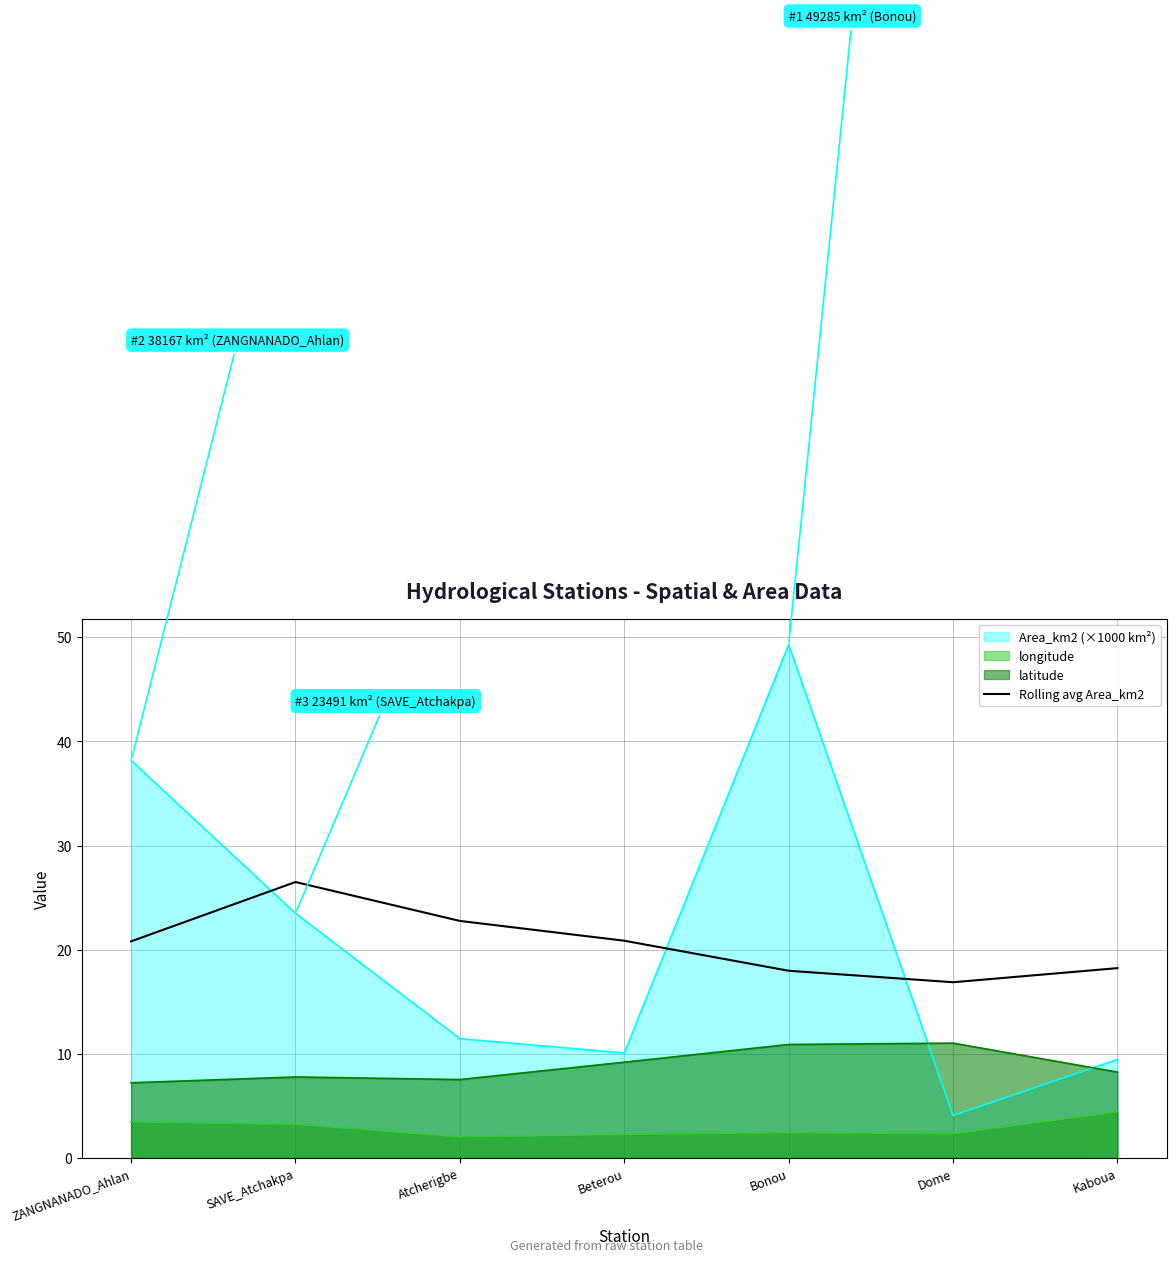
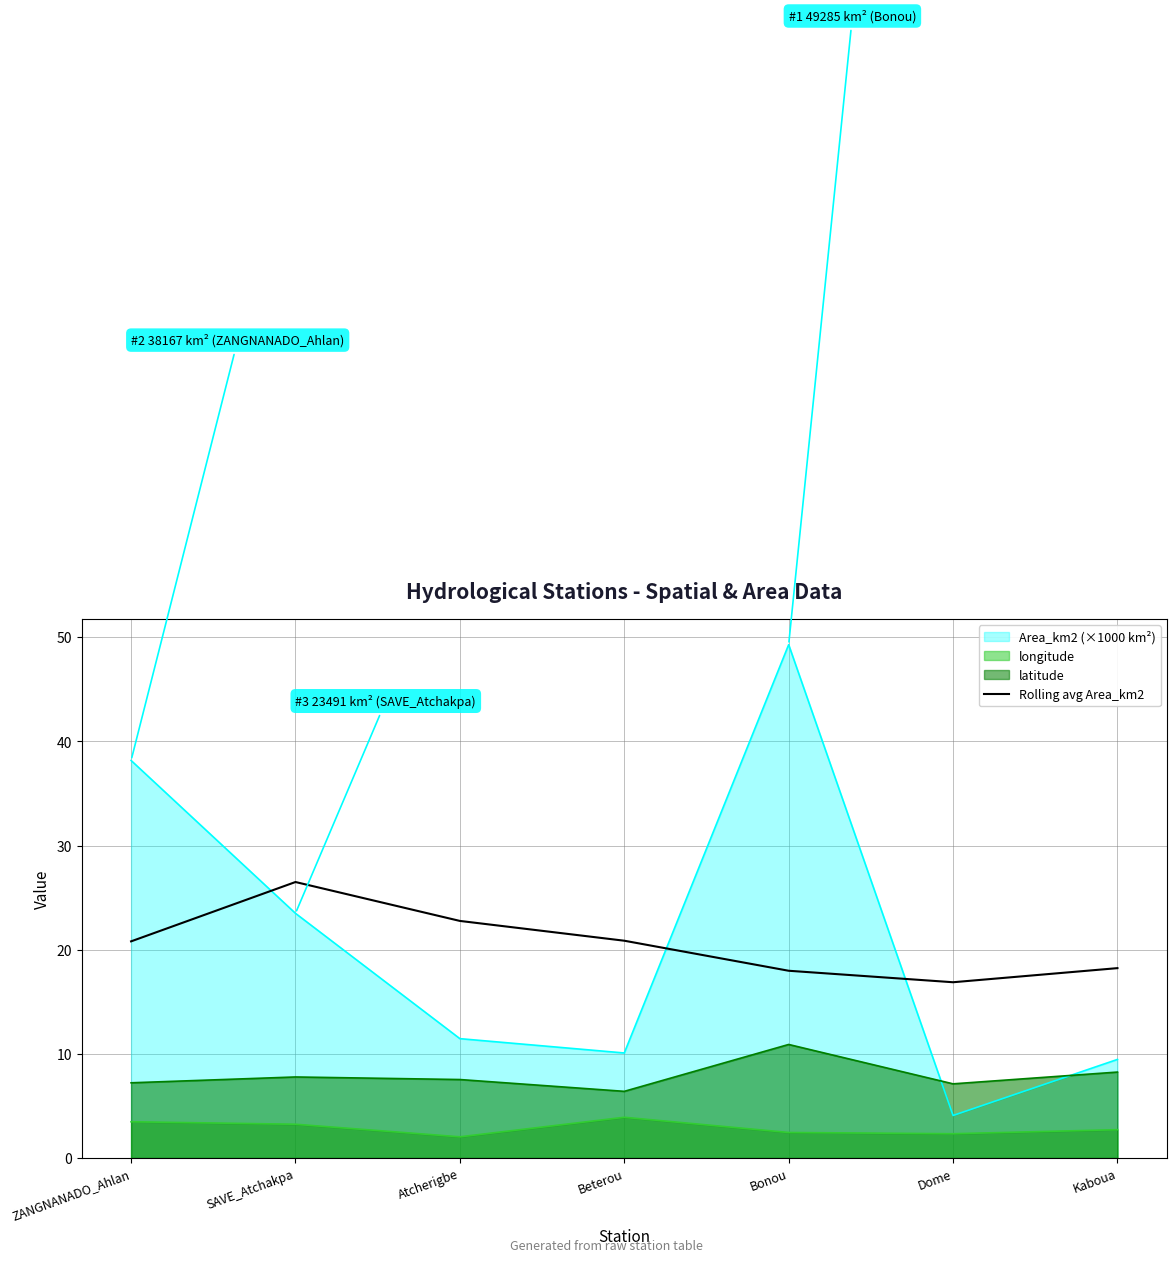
longitude, Beterou: 2.3 -> 3.9
latitude, Beterou: 9.2 -> 6.4
latitude, Dome: 11.0 -> 7.1
longitude, Kaboua: 4.4 -> 2.7
